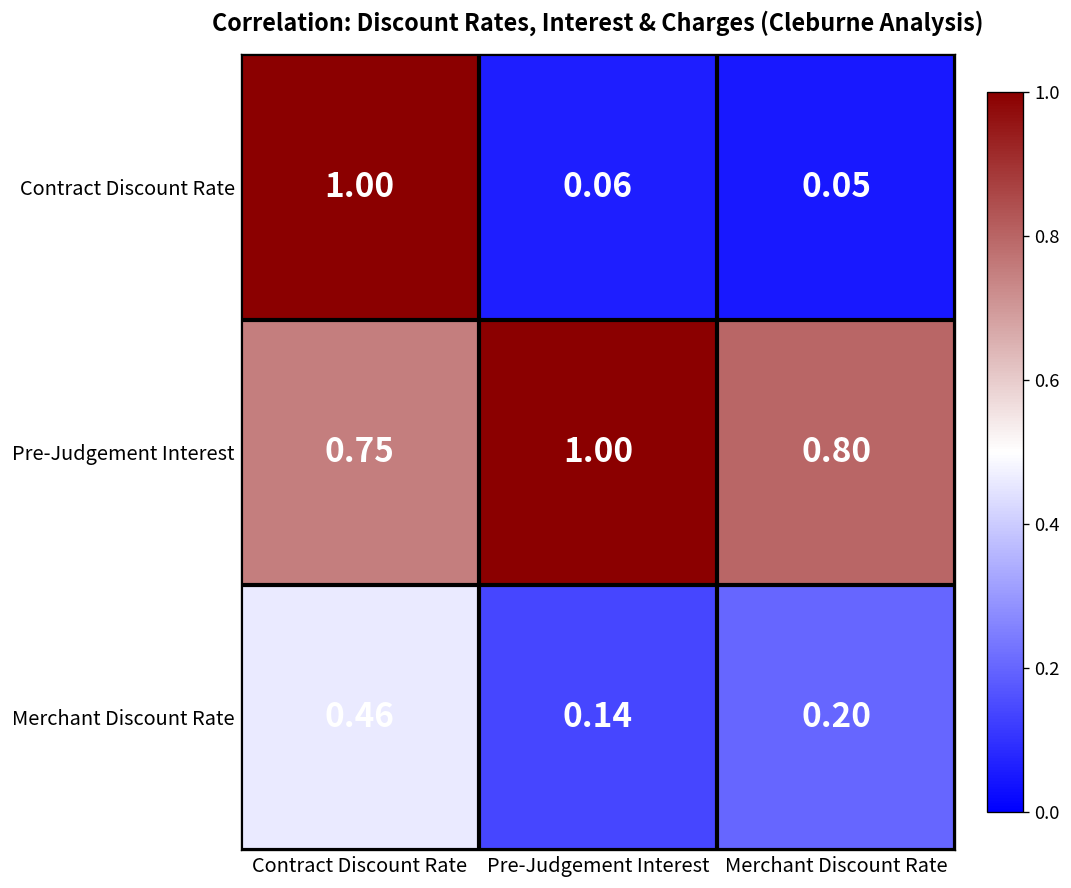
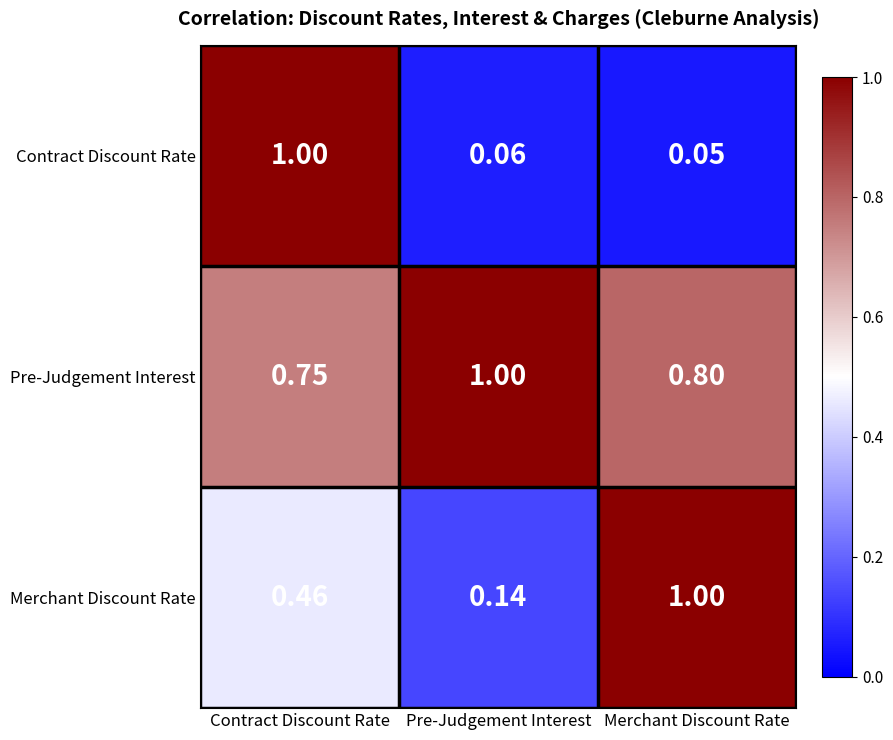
Merchant Discount Rate, Merchant Discount Rate: 0.20 -> 1.00
